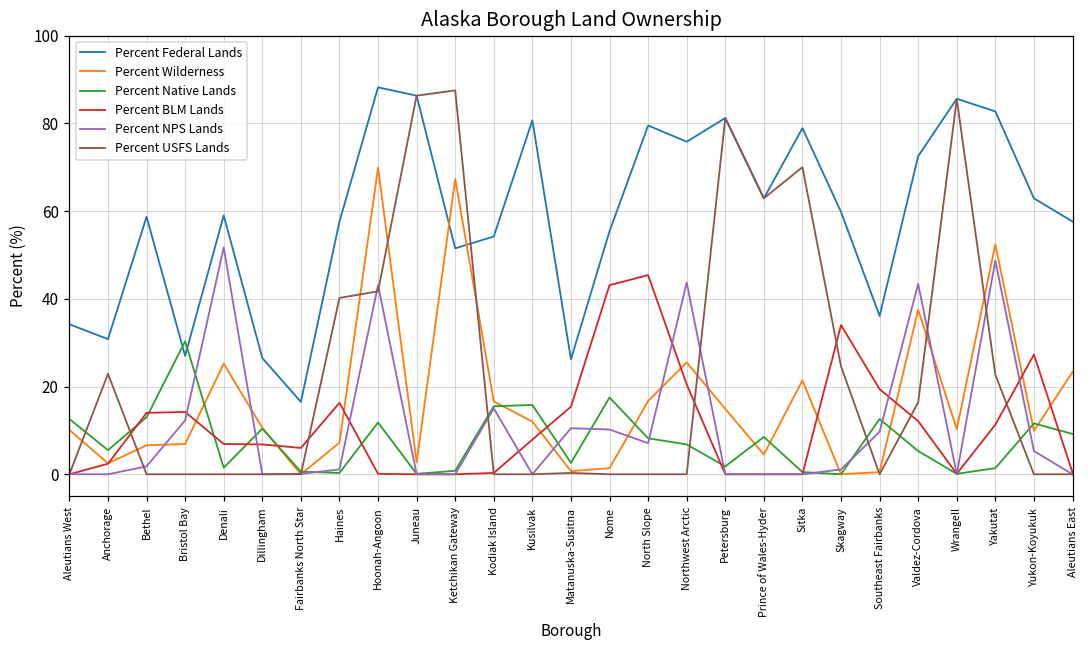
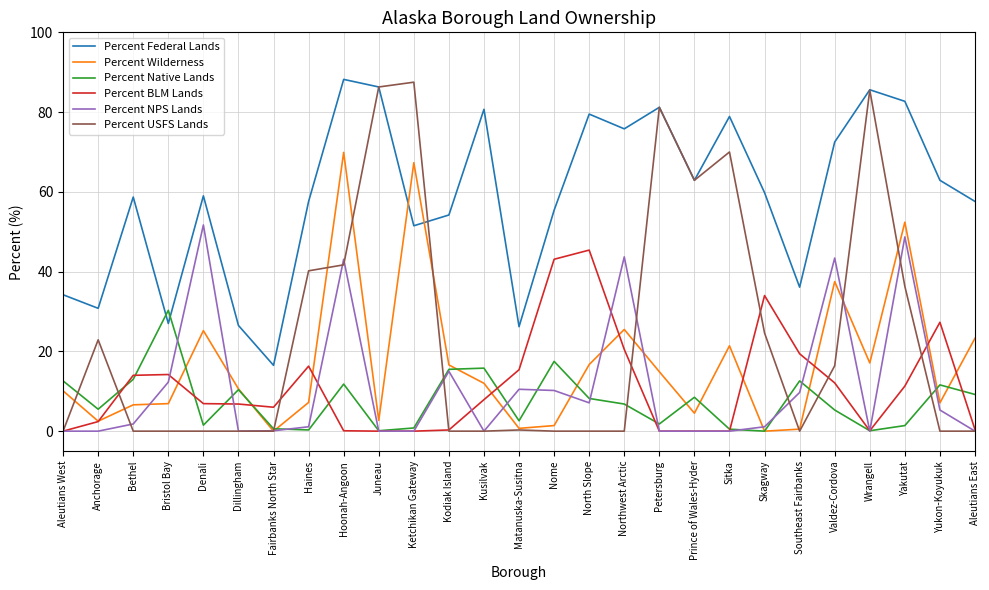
Percent Wilderness, Wrangell: 10 -> 17
Percent USFS Lands, Yakutat: 23 -> 36
Percent Wilderness, Yukon-Koyukuk: 10 -> 7
